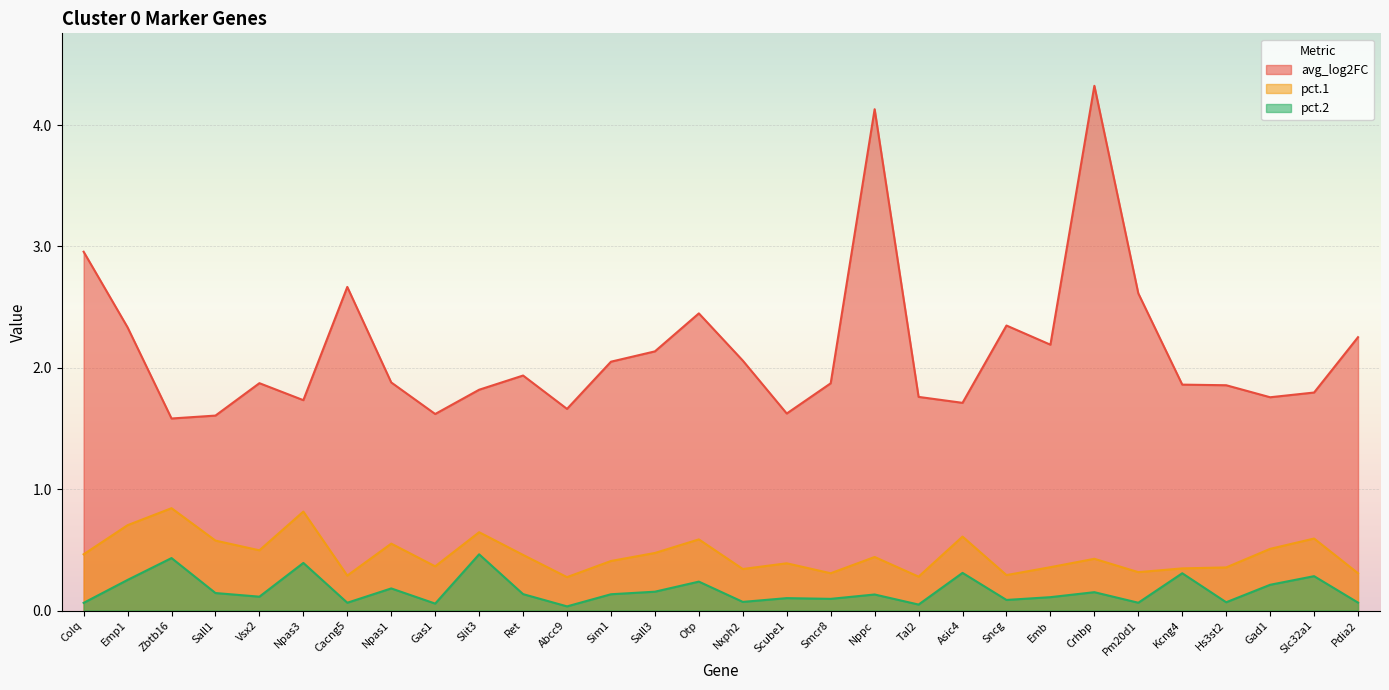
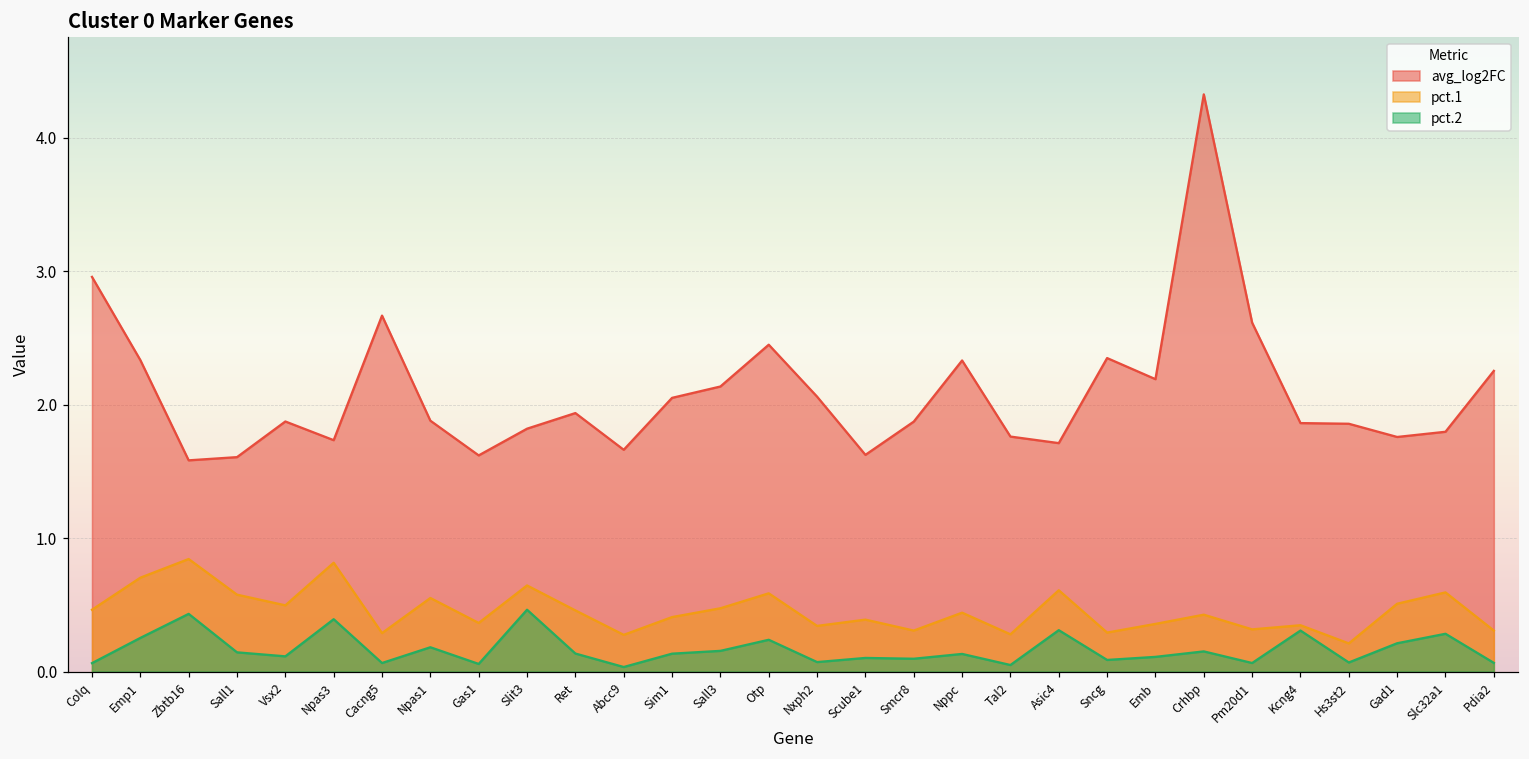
avg_log2FC, Nppc: 4.13 -> 2.33
pct.1, Hs3st2: 0.36 -> 0.21
